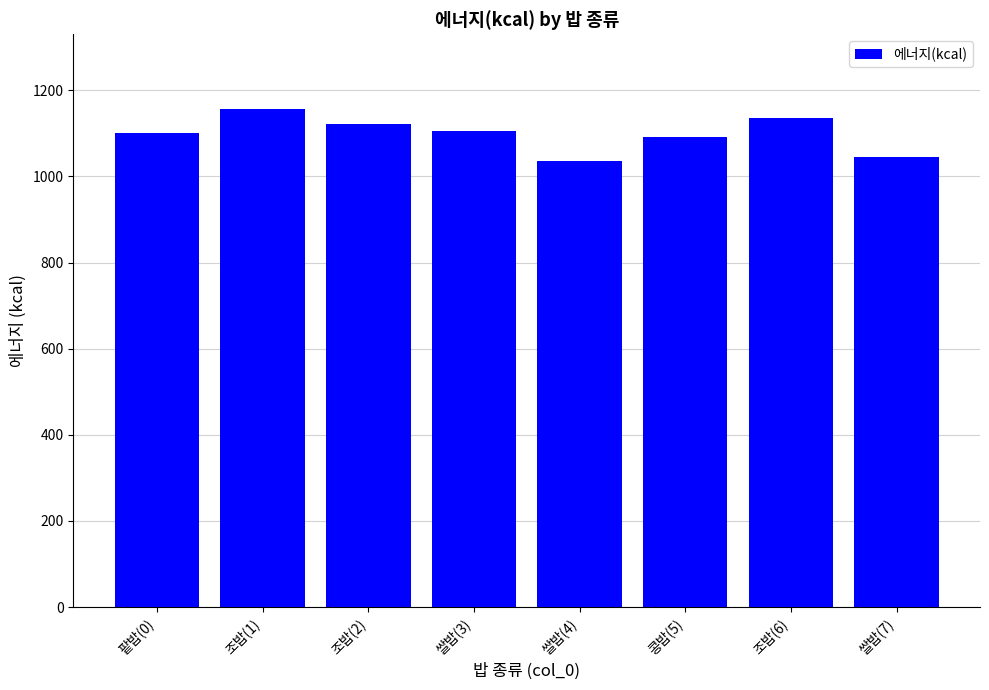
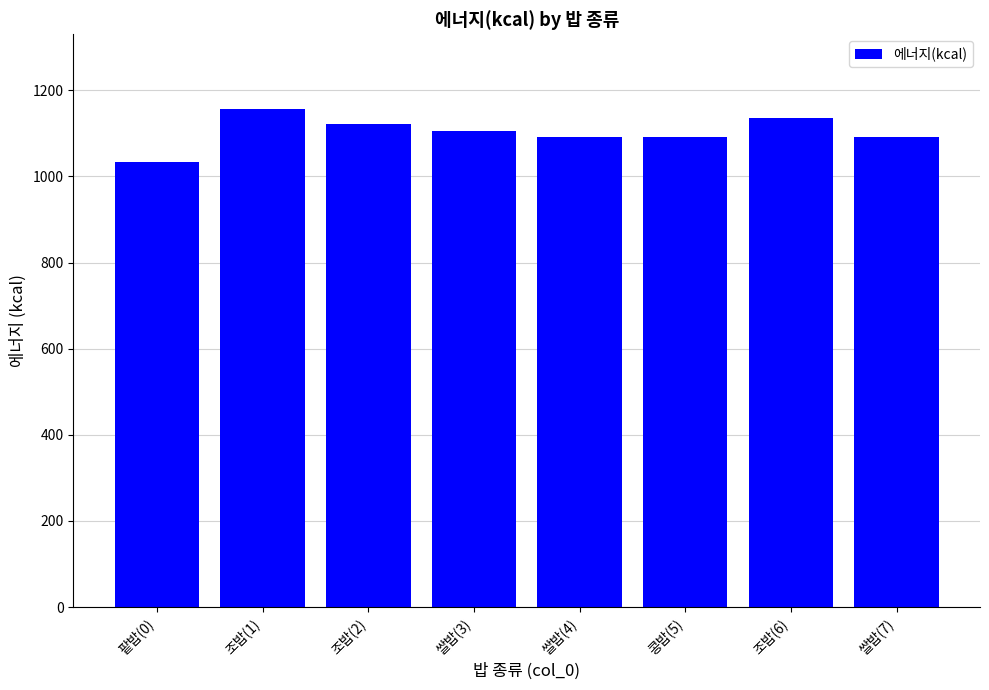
팥밥(0): 1100 -> 1030
쌀밥(4): 1030 -> 1090
쌀밥(7): 1050 -> 1090
